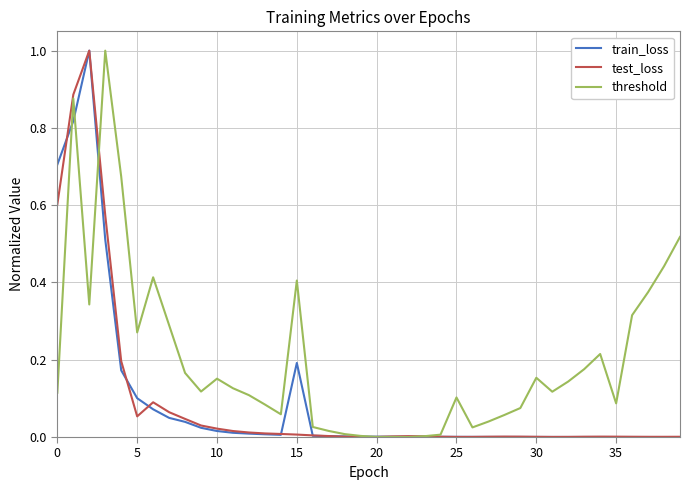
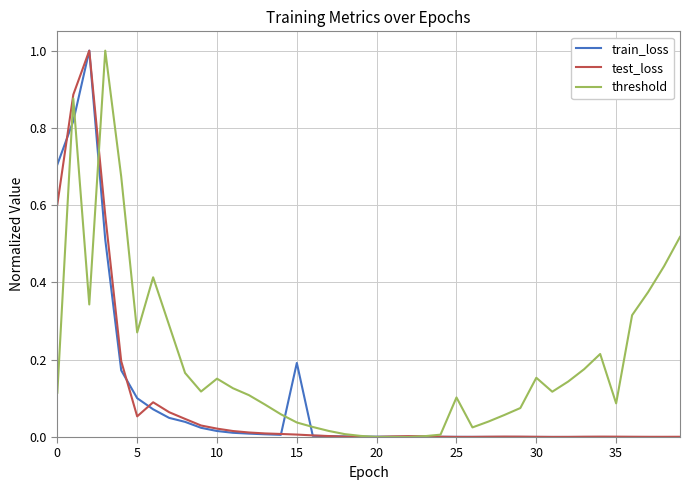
threshold, 15: 0.41 -> 0.04
